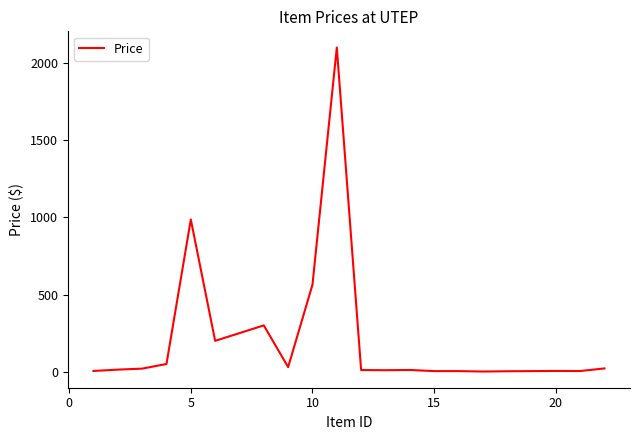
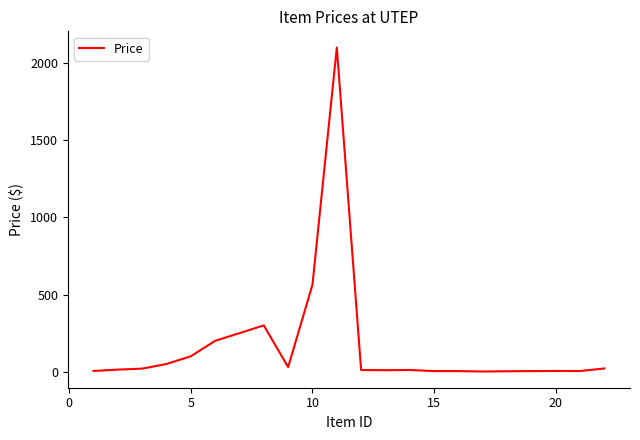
5: 990 -> 100
